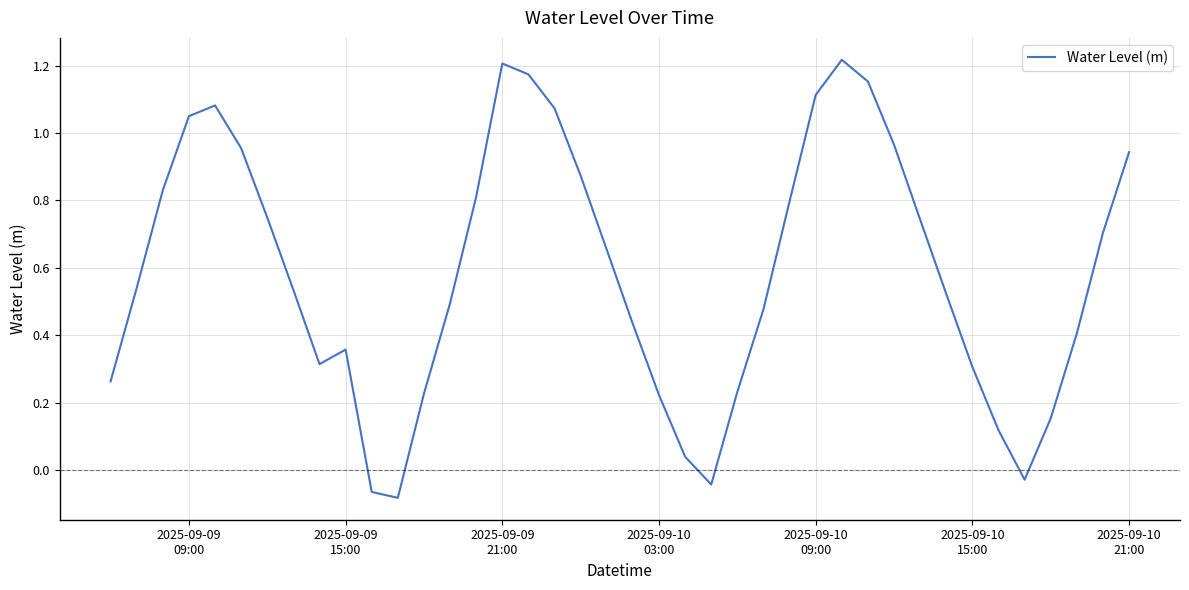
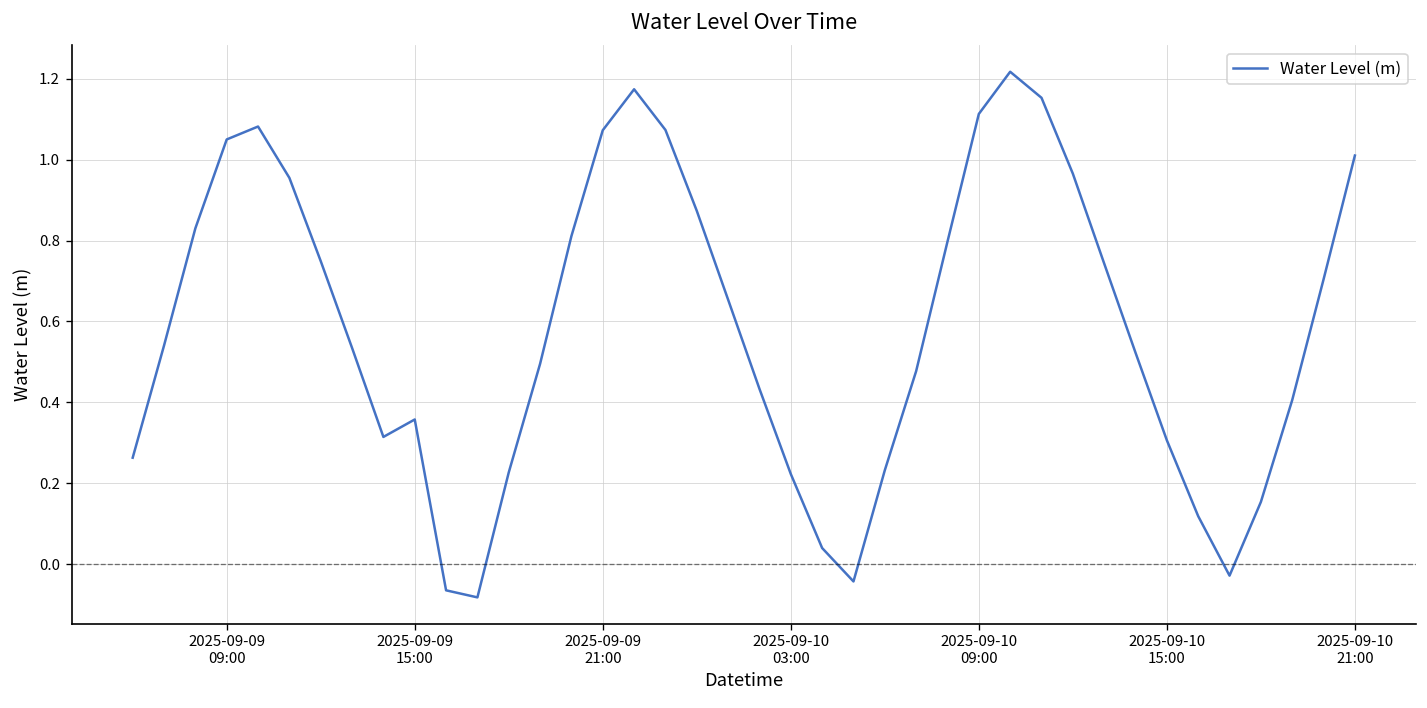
2025-09-09 21:00: 1.21 -> 1.07
2025-09-10 21:00: 0.94 -> 1.01
